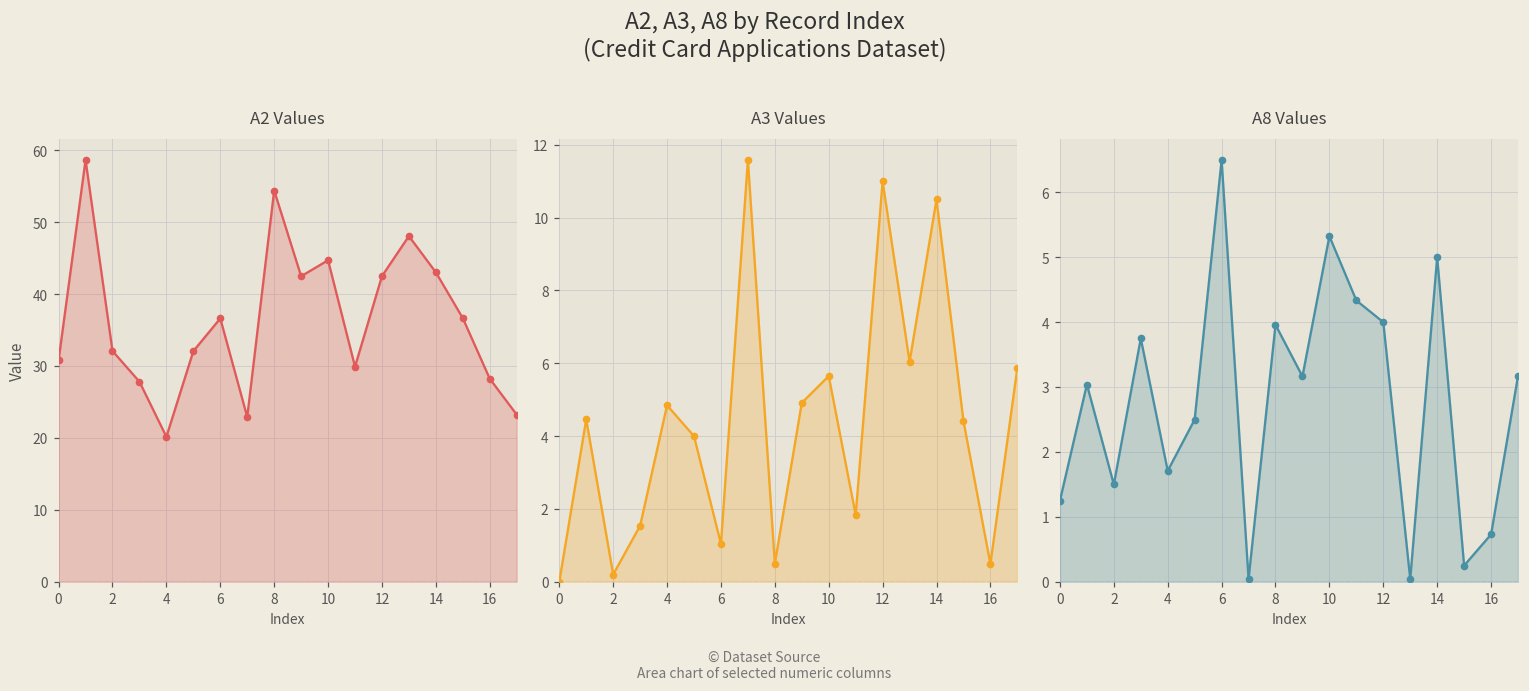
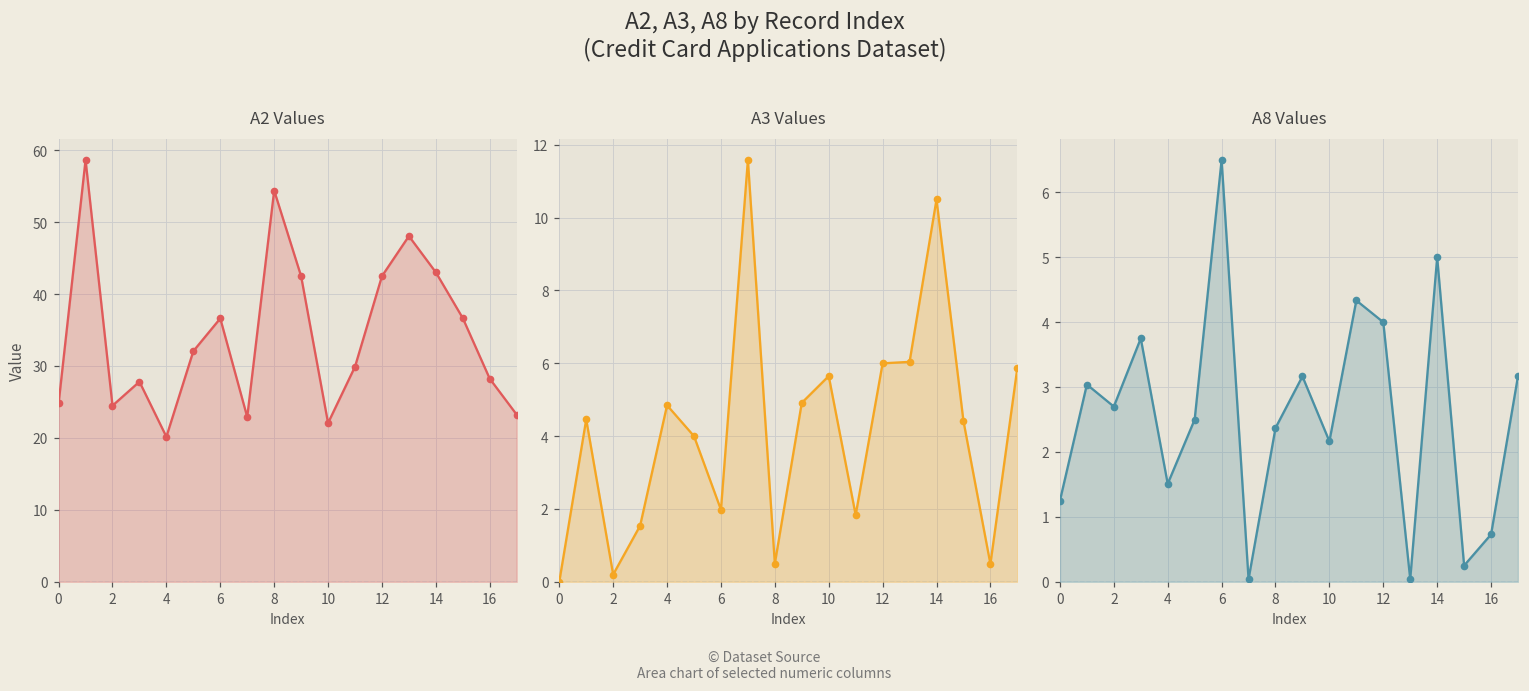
A2 Values, 0: 31 -> 25
A2 Values, 2: 32 -> 25
A2 Values, 10: 45 -> 22
A3 Values, 6: 1.0 -> 2.0
A3 Values, 12: 11 -> 6
A8 Values, 2: 1.5 -> 2.7
A8 Values, 4: 1.7 -> 1.5
A8 Values, 8: 4.0 -> 2.4
A8 Values, 10: 5.3 -> 2.2
